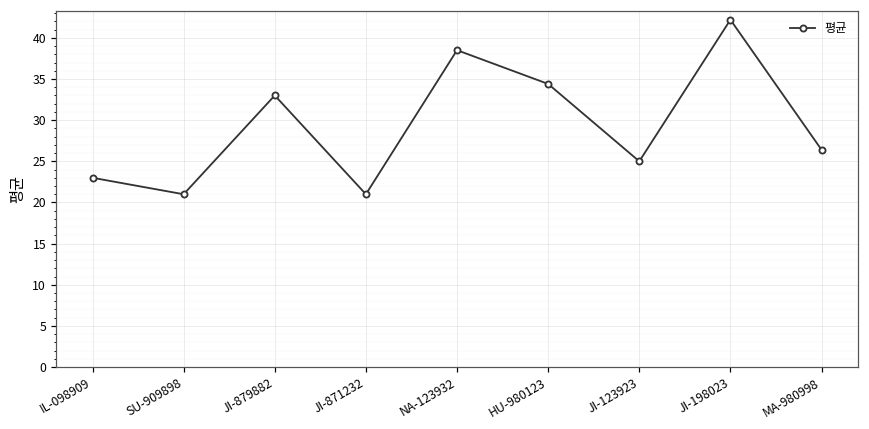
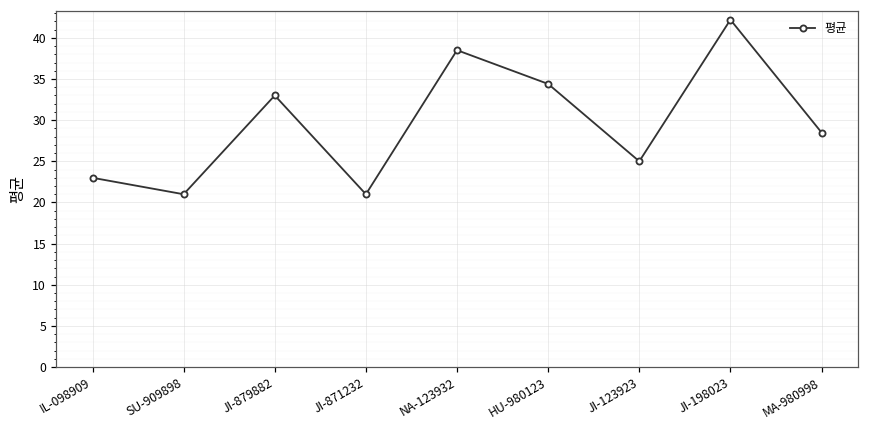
MA-980998: 26 -> 29
